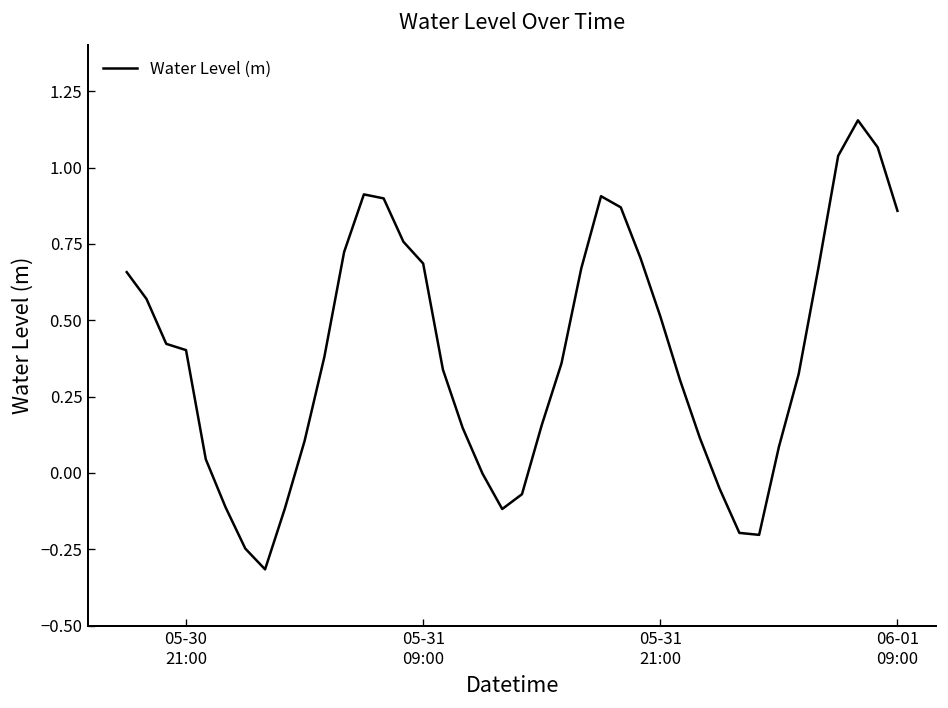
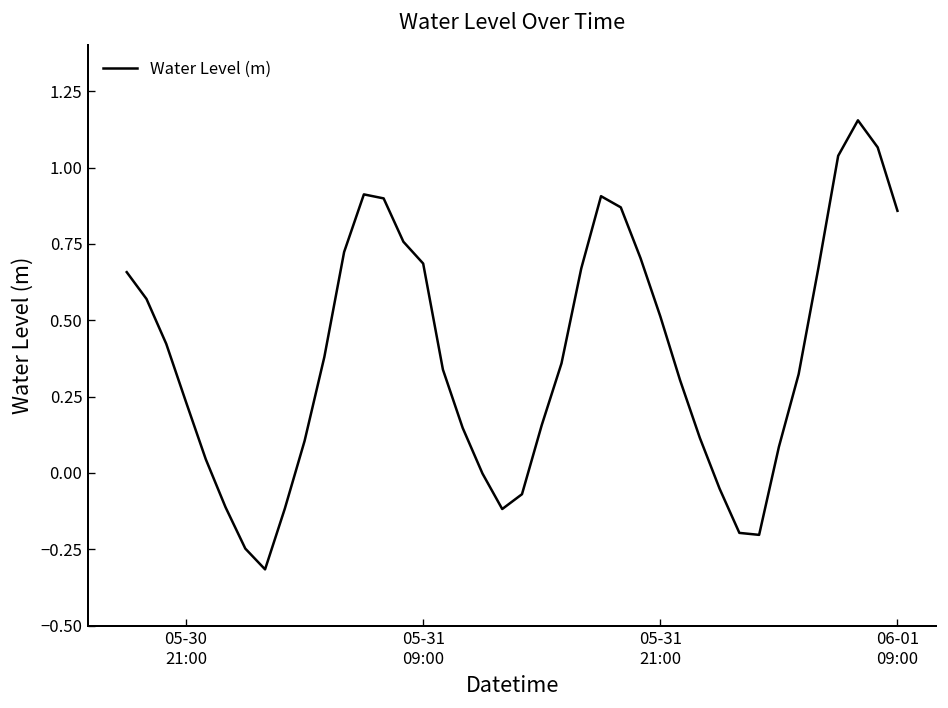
05-30 21:00: 0.40 -> 0.23
